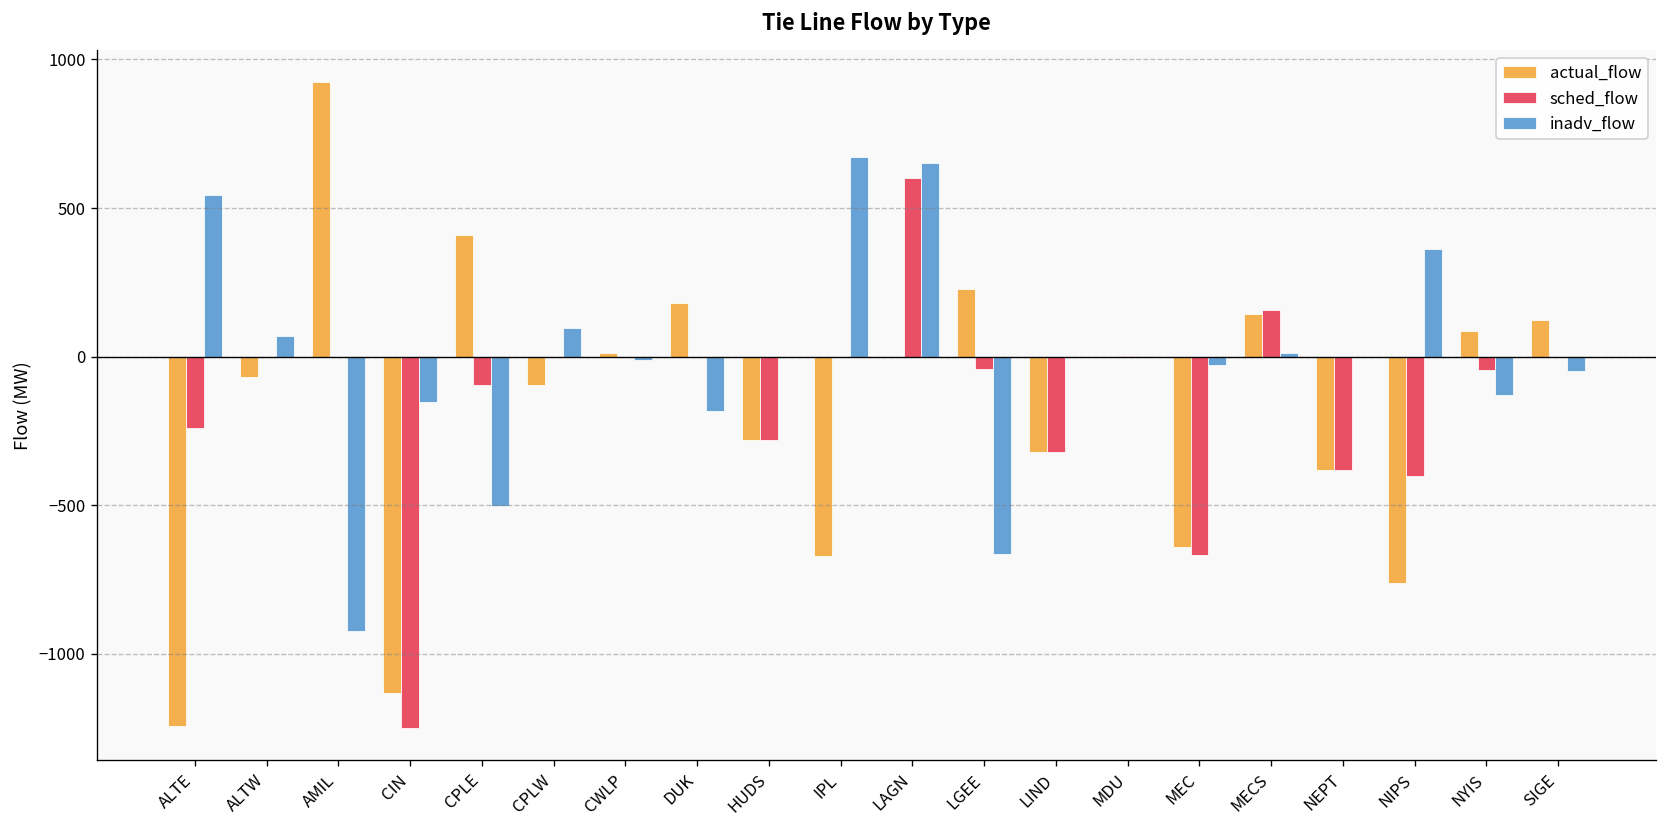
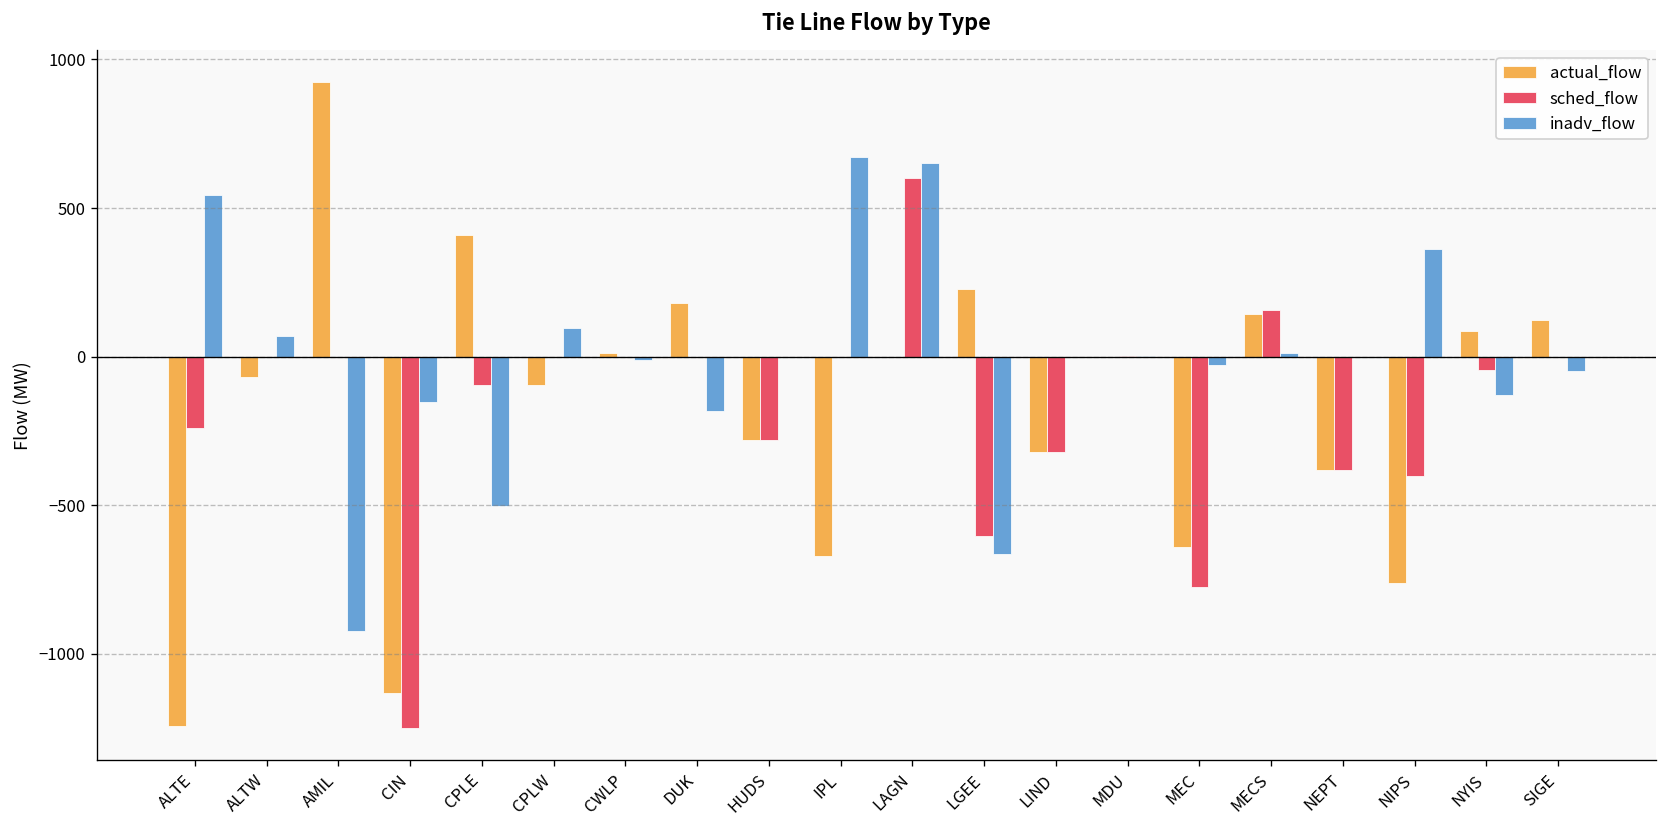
sched_flow, LGEE: -40 -> -610
sched_flow, MEC: -670 -> -770
